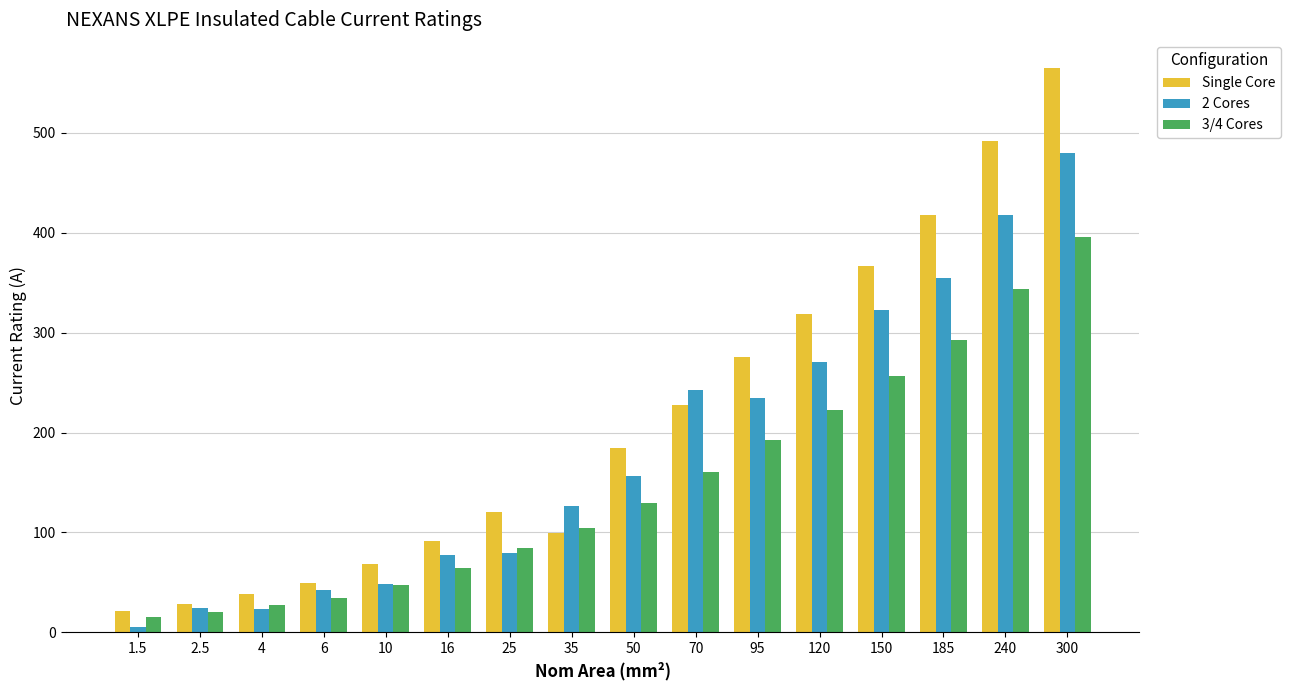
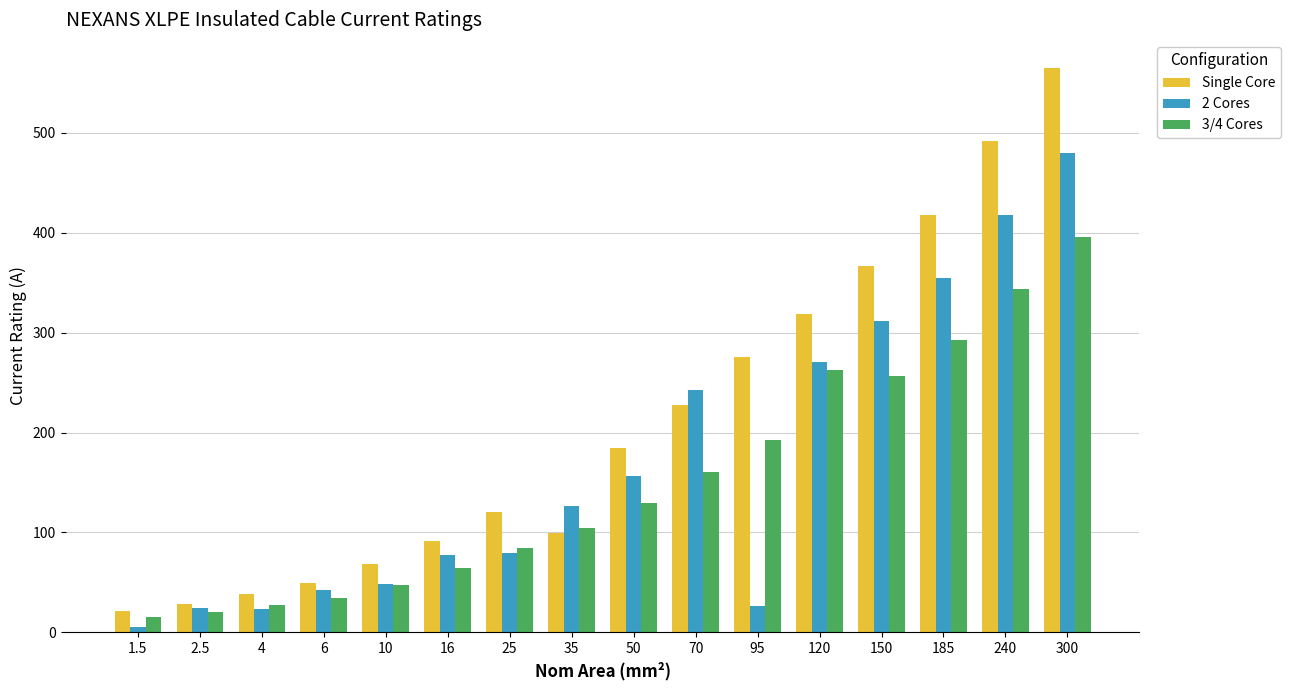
2 Cores, 95: 240 -> 30
3/4 Cores, 120: 220 -> 260
2 Cores, 150: 320 -> 310
